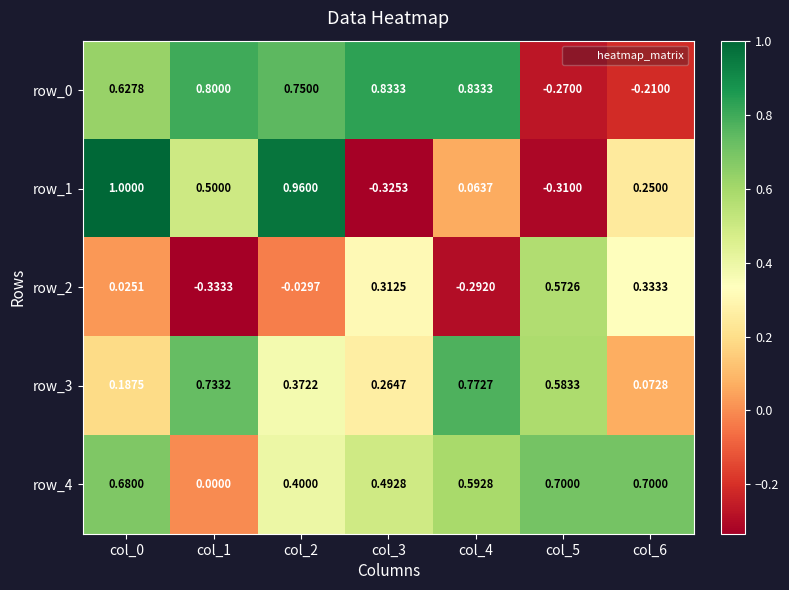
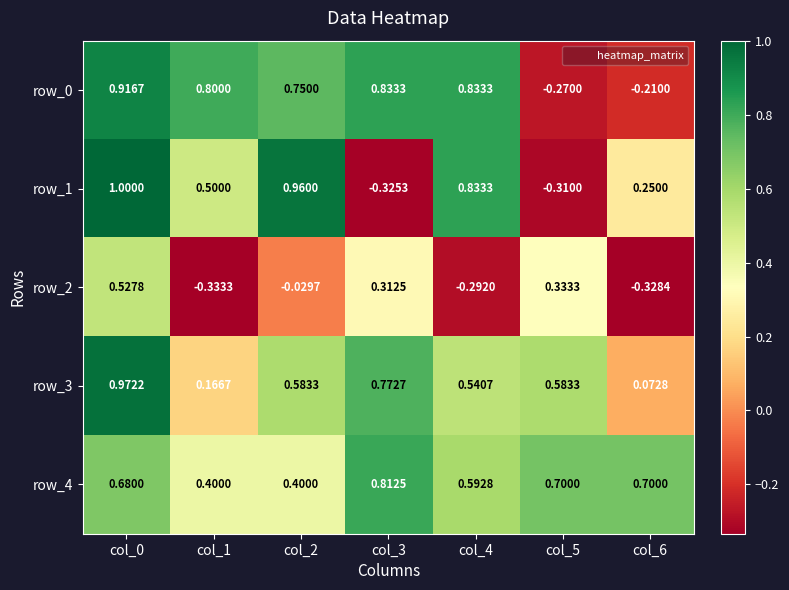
row_0, col_0: 0.6278 -> 0.9167
row_1, col_4: 0.0637 -> 0.8333
row_2, col_0: 0.0251 -> 0.5278
row_2, col_5: 0.5726 -> 0.3333
row_2, col_6: 0.3333 -> -0.3284
row_3, col_0: 0.1875 -> 0.9722
row_3, col_1: 0.7332 -> 0.1667
row_3, col_2: 0.3722 -> 0.5833
row_3, col_3: 0.2647 -> 0.7727
row_3, col_4: 0.7727 -> 0.5407
row_4, col_1: 0.0000 -> 0.4000
row_4, col_3: 0.4928 -> 0.8125
